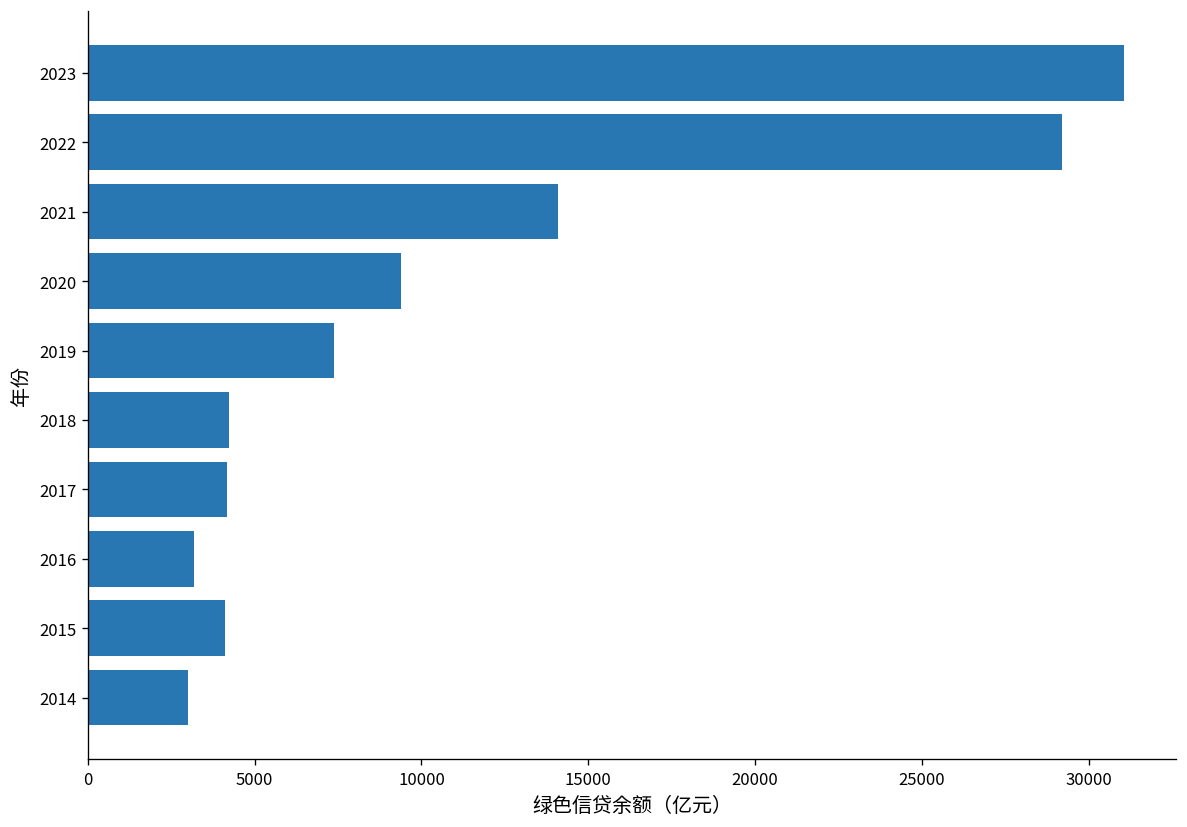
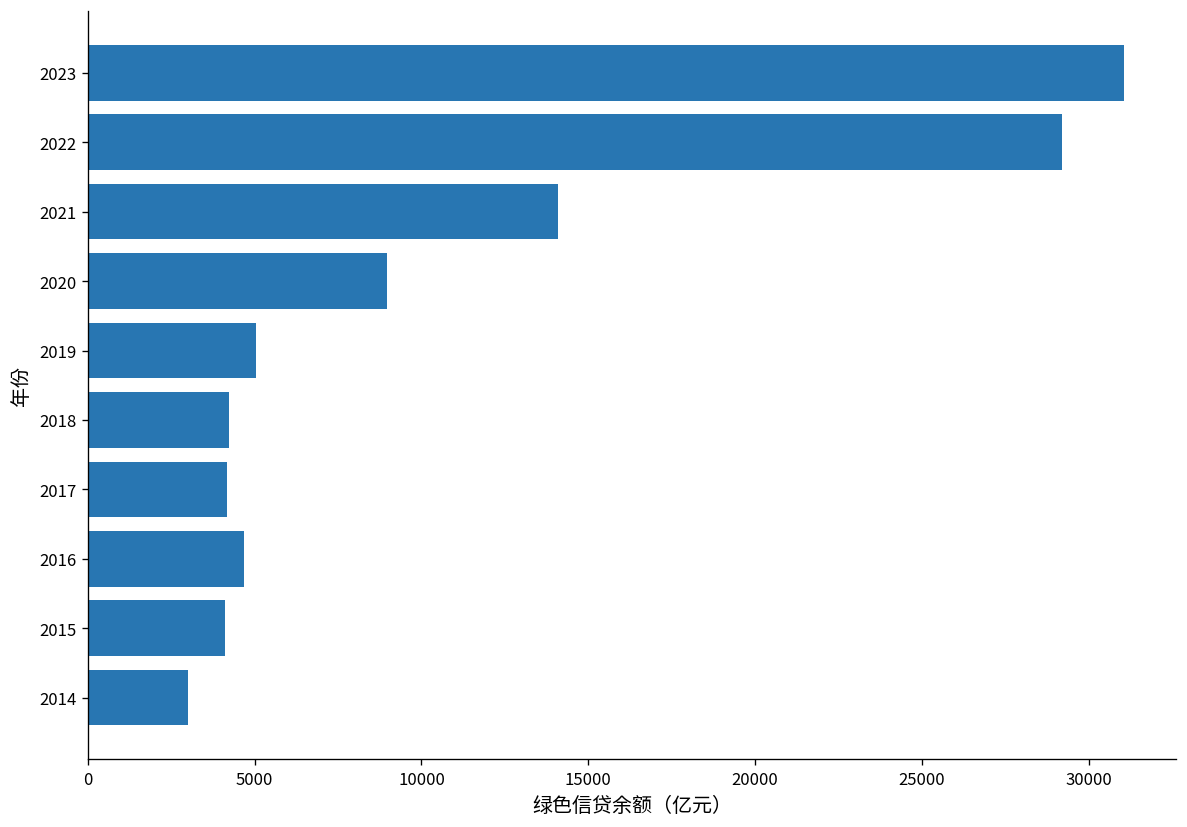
2020: 9400 -> 9000
2019: 7400 -> 5000
2016: 3200 -> 4700
